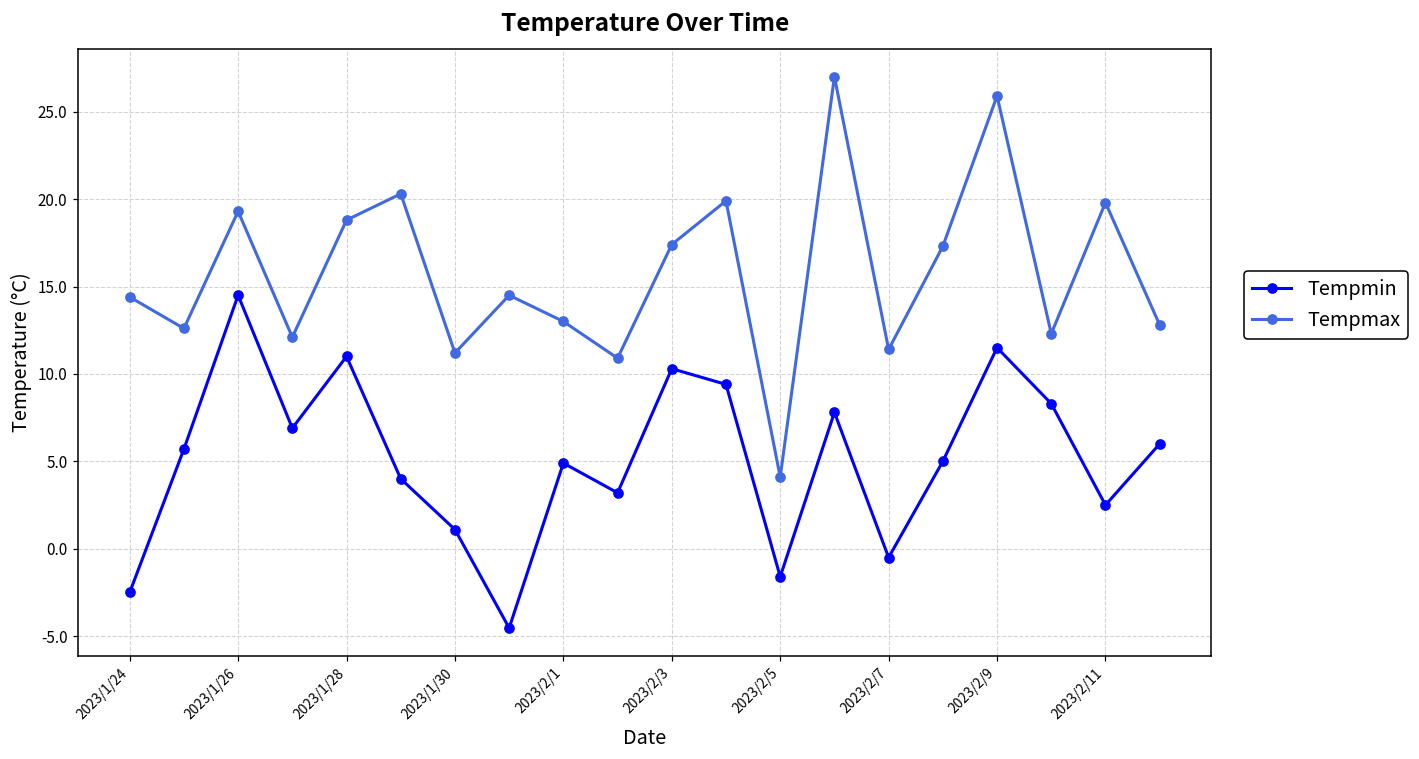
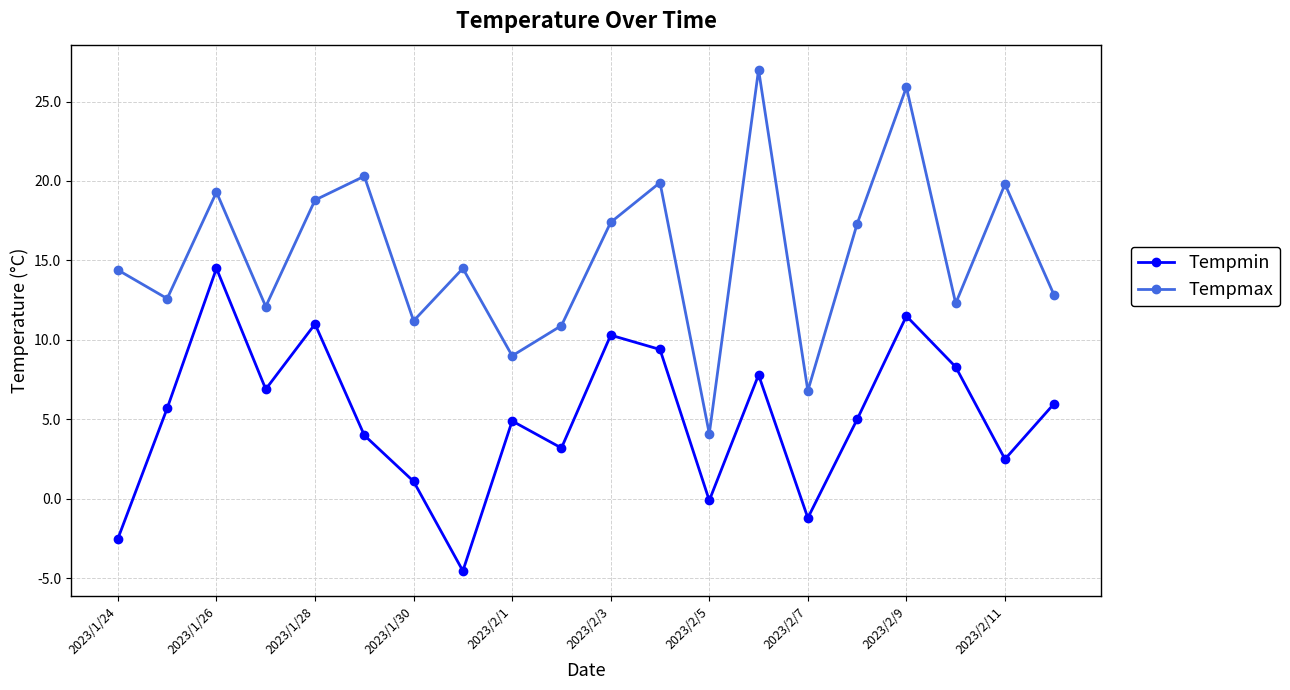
Tempmax, 2023/2/1: 13 -> 9
Tempmin, 2023/2/5: -1.6 -> -0.1
Tempmin, 2023/2/7: -0.5 -> -1.2
Tempmax, 2023/2/7: 11.4 -> 6.8
